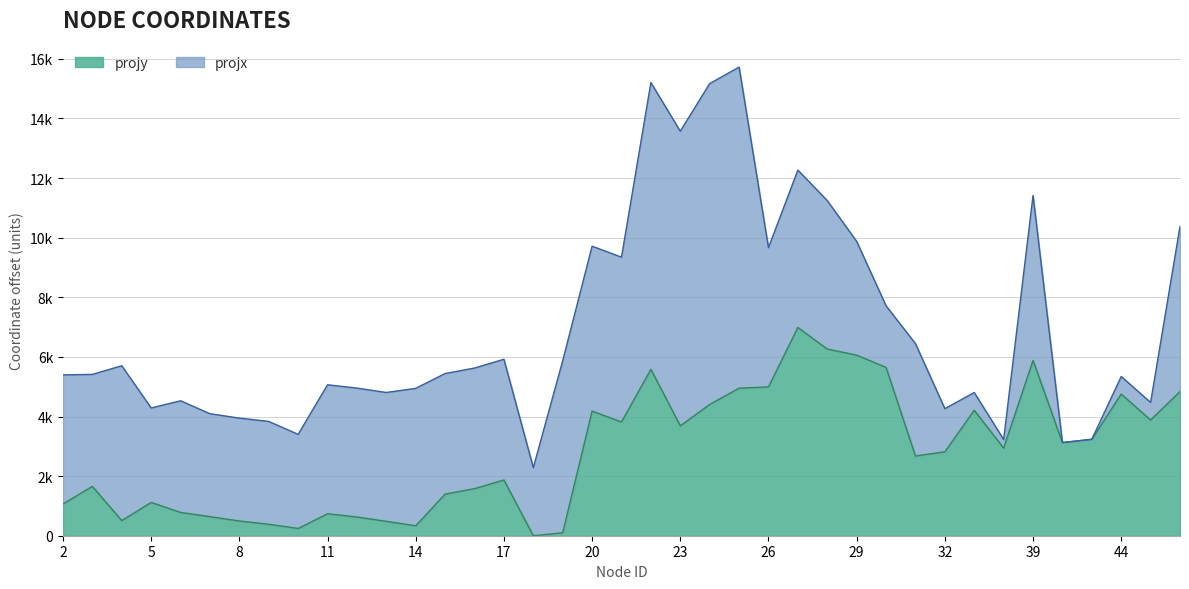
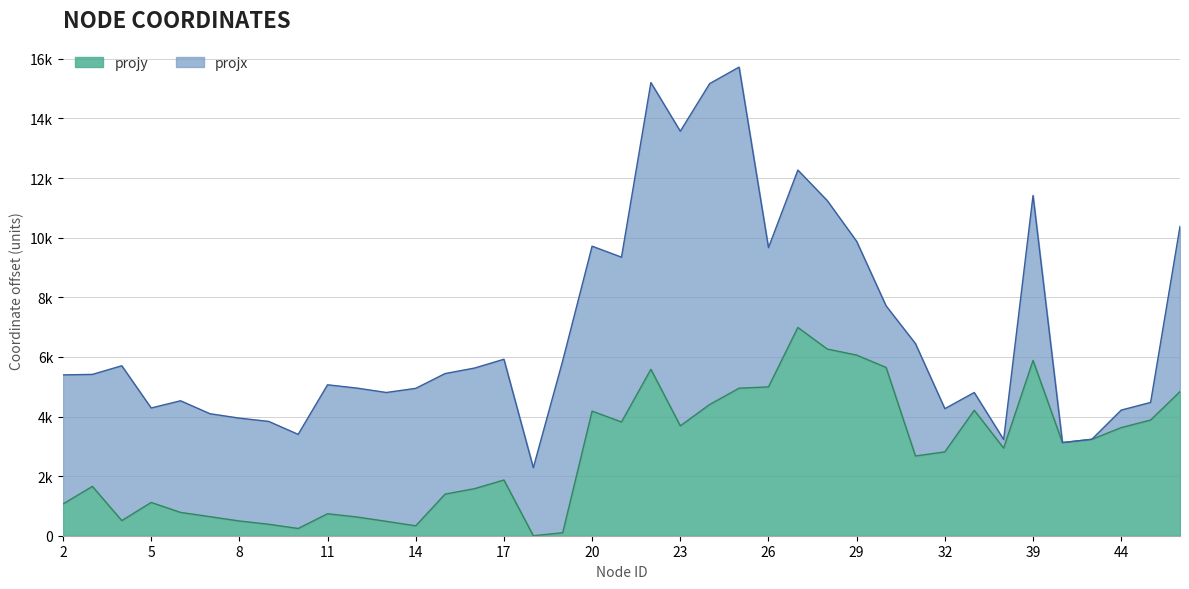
projy, 44: 4800 -> 3600
